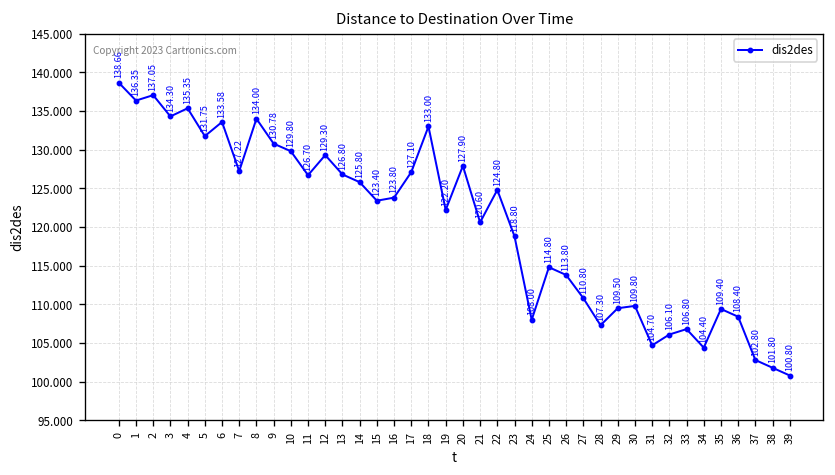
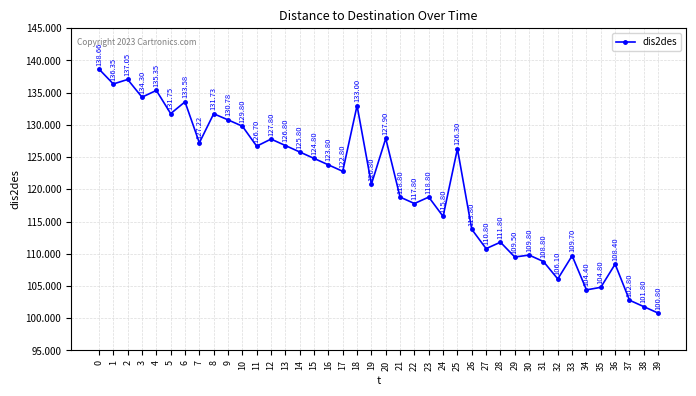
8: 134.00 -> 131.73
12: 129.30 -> 127.80
15: 123.40 -> 124.80
17: 127.10 -> 122.80
19: 122.20 -> 120.80
21: 120.60 -> 118.80
22: 124.80 -> 117.80
24: 108.00 -> 115.80
25: 114.80 -> 126.30
28: 107.30 -> 111.80
31: 104.70 -> 108.80
33: 106.80 -> 109.70
35: 109.40 -> 104.80
